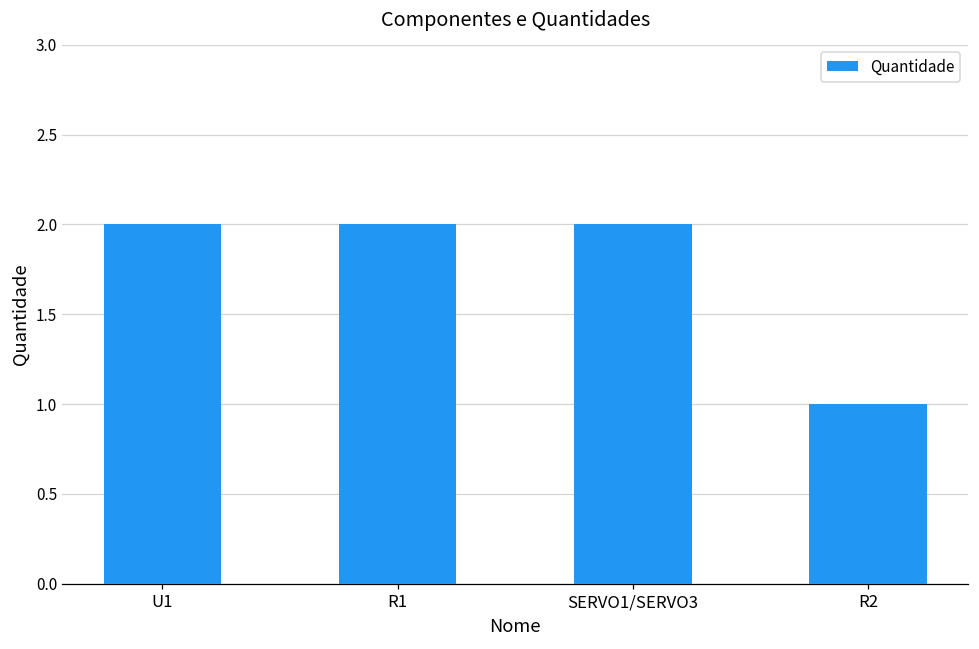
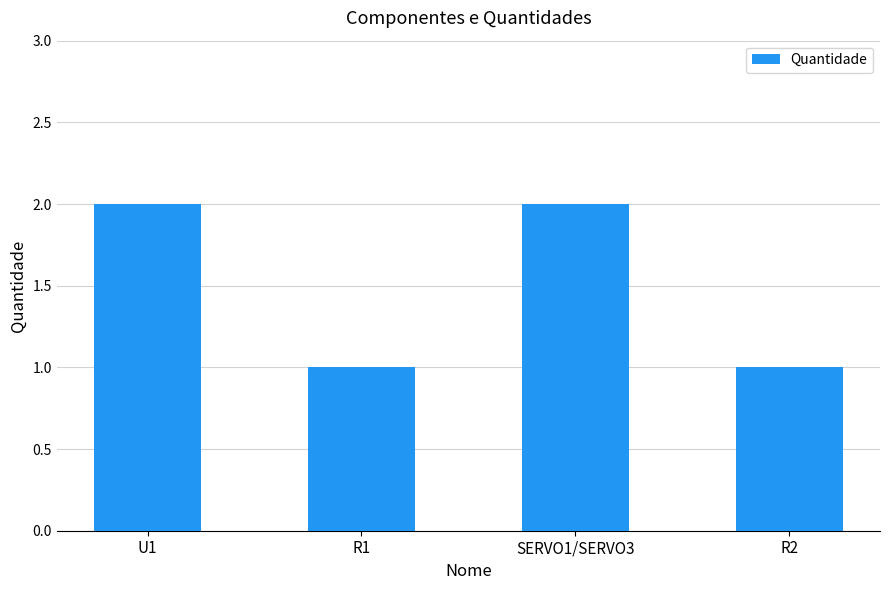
R1: 2 -> 1
